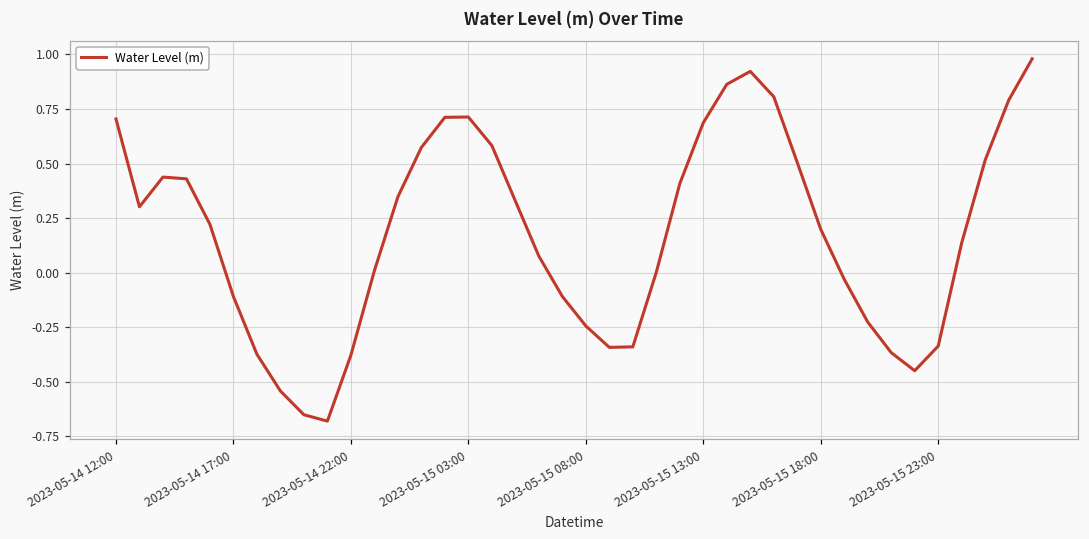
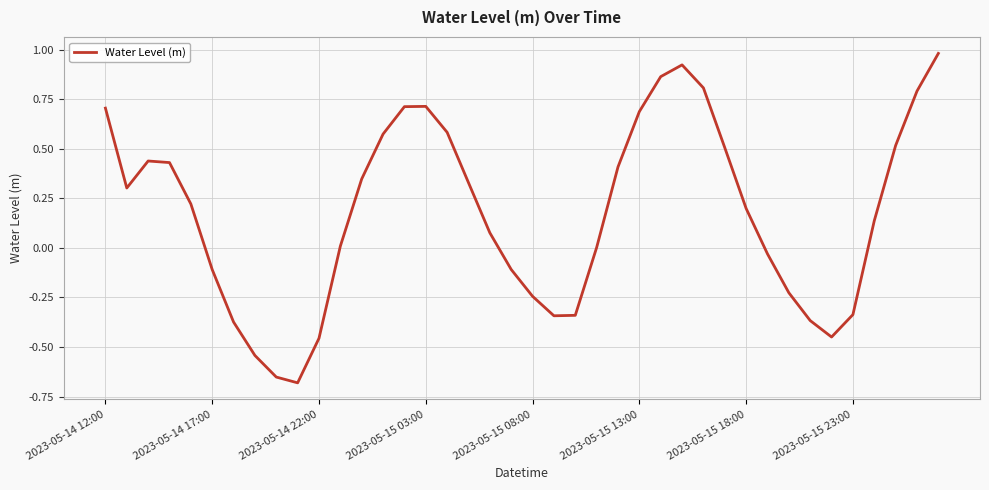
2023-05-14 22:00: -0.38 -> -0.46
